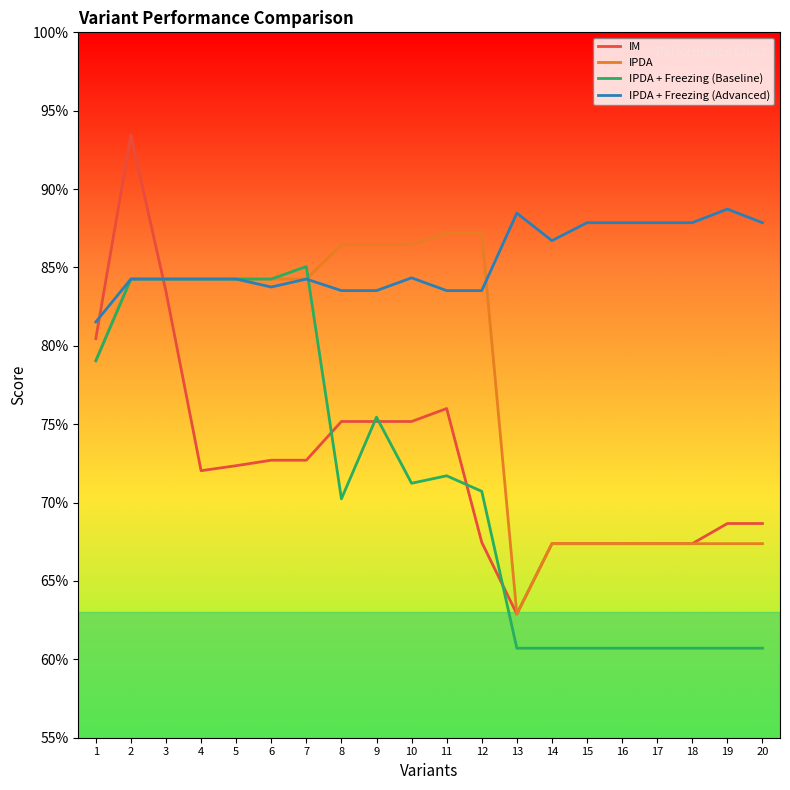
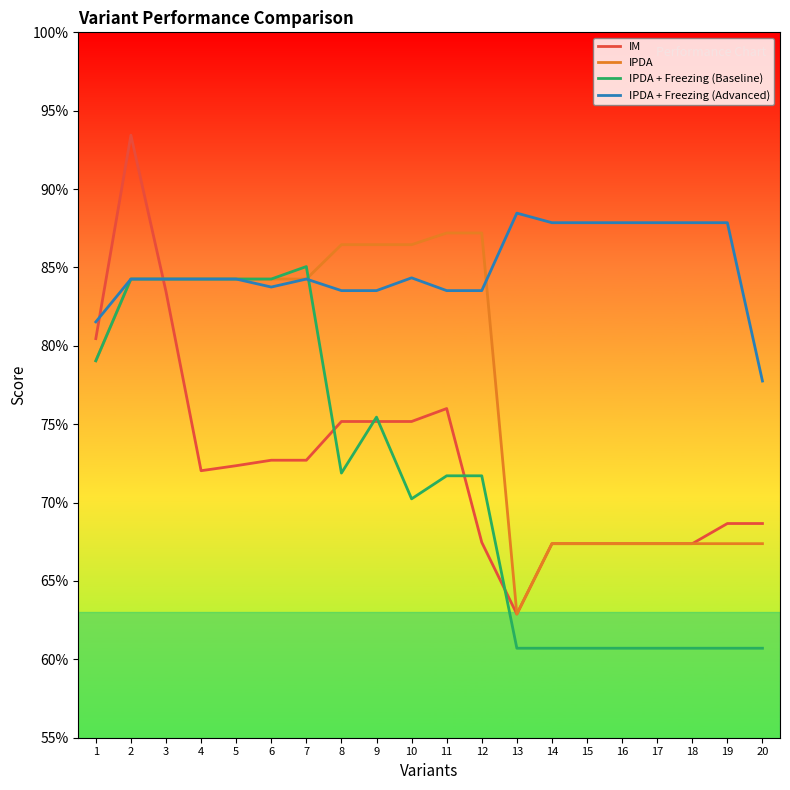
IPDA + Freezing (Baseline), 8: 70.2% -> 71.9%
IPDA + Freezing (Baseline), 10: 71.2% -> 70.2%
IPDA + Freezing (Baseline), 12: 70.7% -> 71.7%
IPDA + Freezing (Advanced), 14: 86.7% -> 87.9%
IPDA + Freezing (Advanced), 19: 88.7% -> 87.9%
IPDA + Freezing (Advanced), 20: 87.9% -> 77.8%
